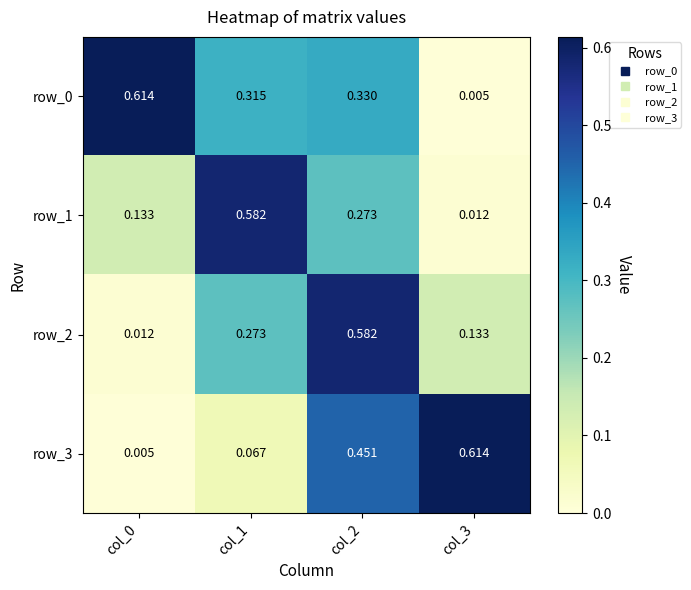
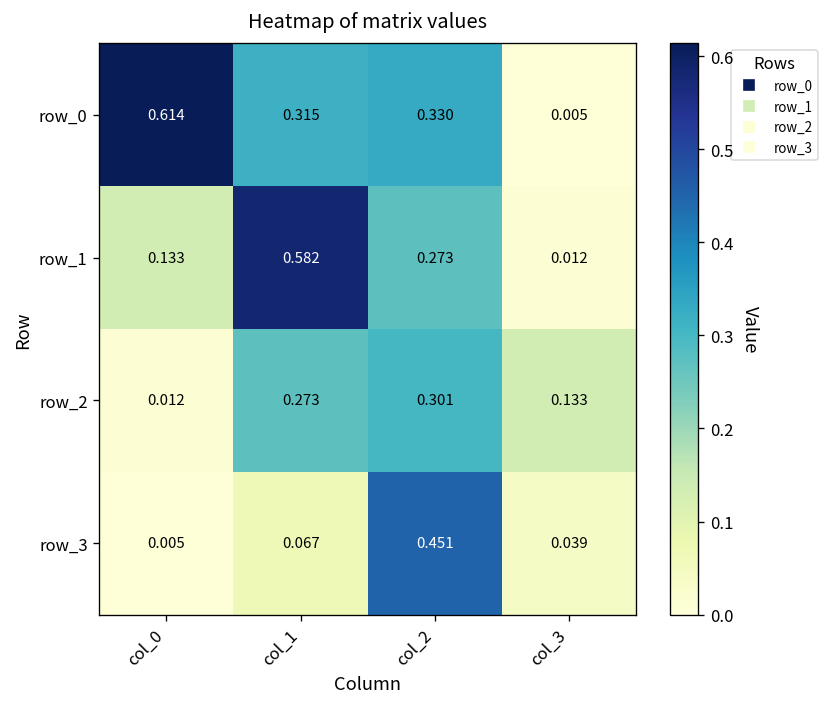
row_2, col_2: 0.582 -> 0.301
row_3, col_3: 0.614 -> 0.039
